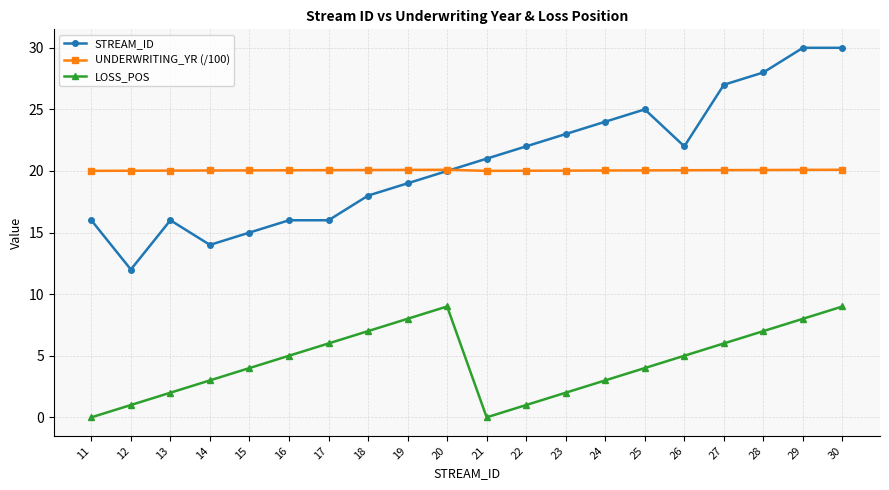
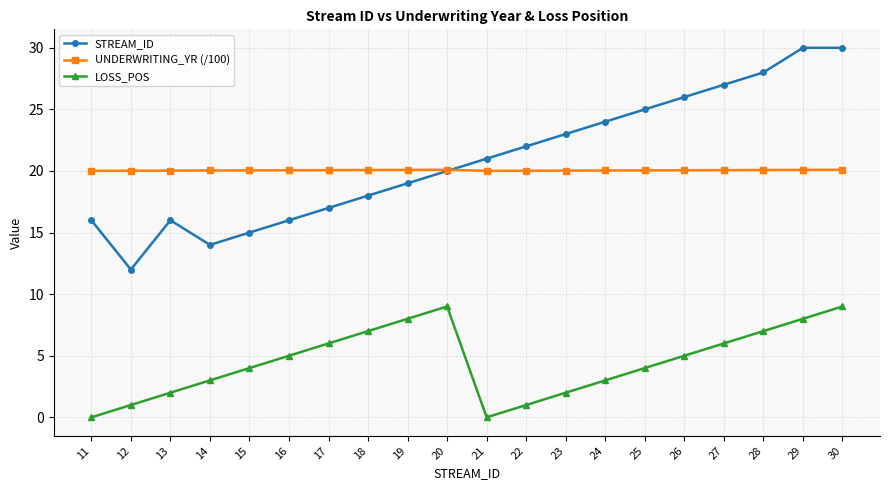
STREAM_ID, 17: 16 -> 17
STREAM_ID, 26: 22 -> 26
